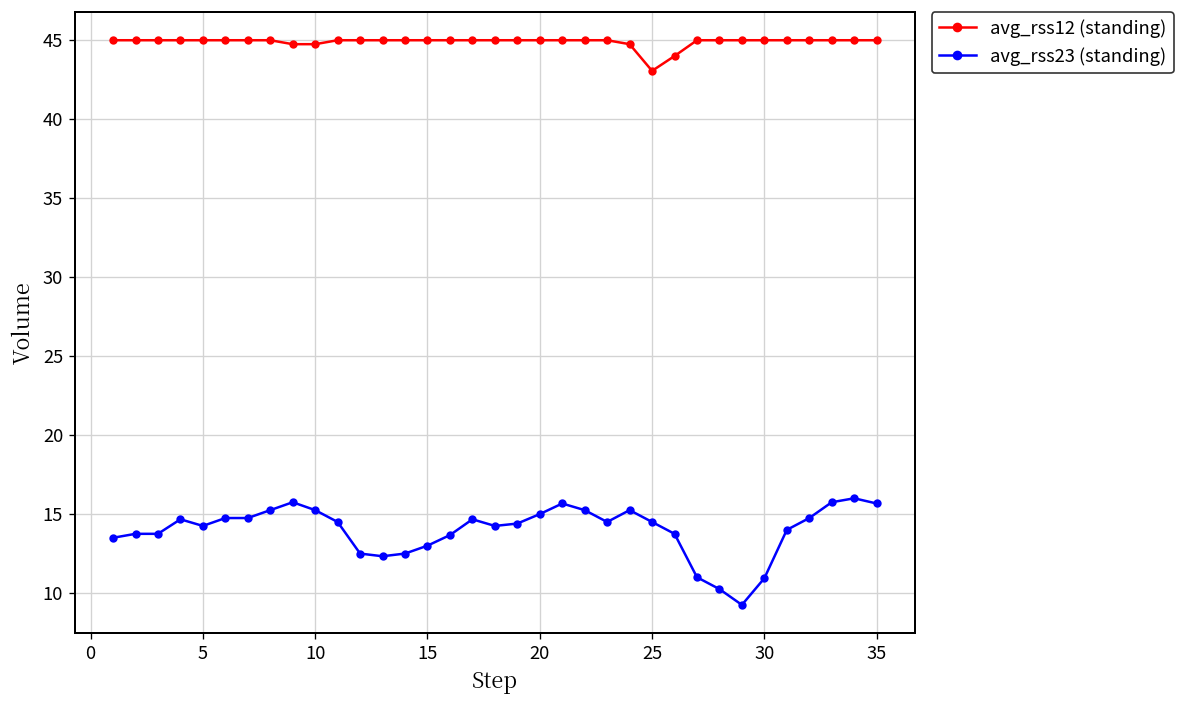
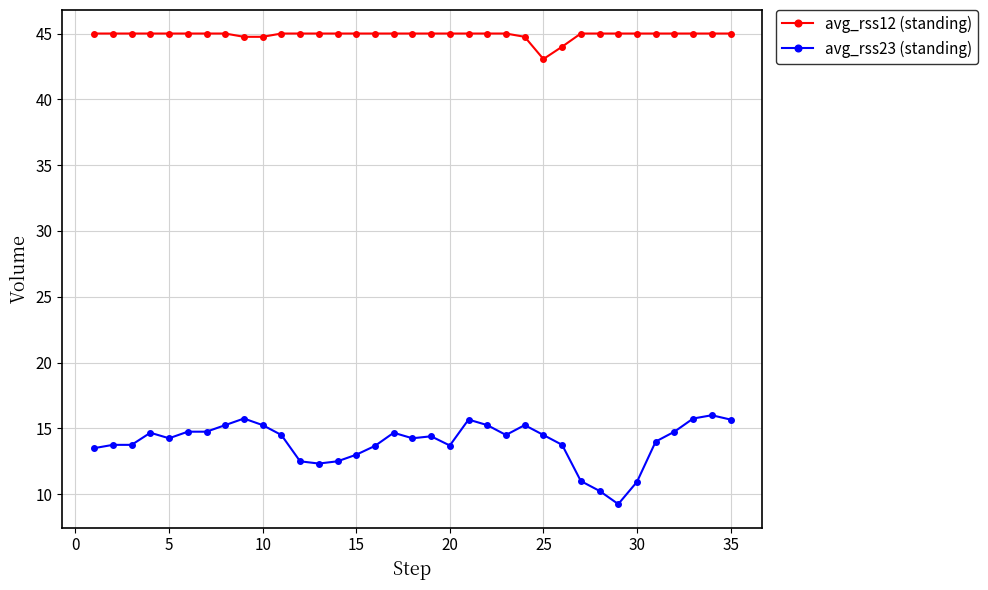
avg_rss23 (standing), 20: 15.0 -> 13.7
